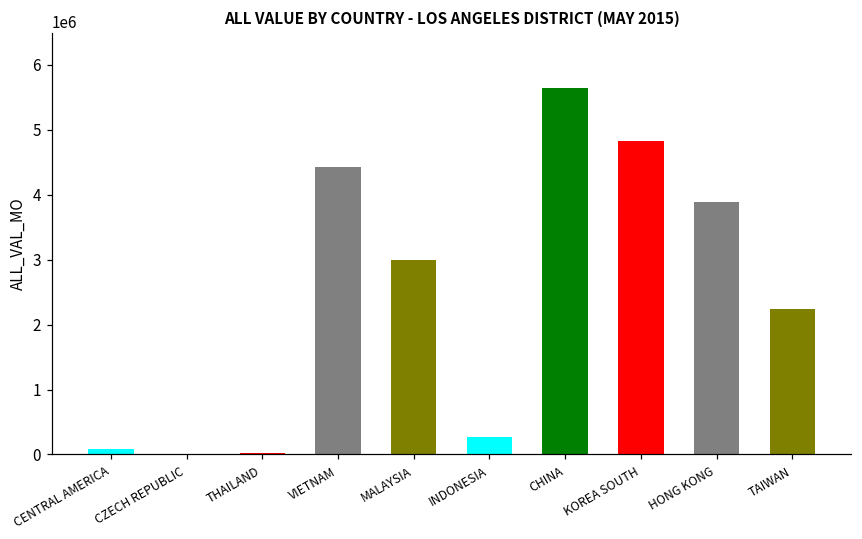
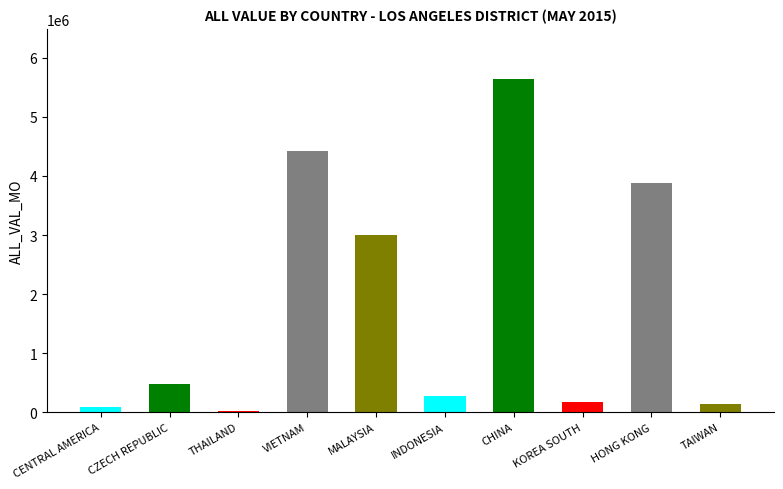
CZECH REPUBLIC: 0 -> 500000
KOREA SOUTH: 4800000 -> 200000
TAIWAN: 2200000 -> 100000
